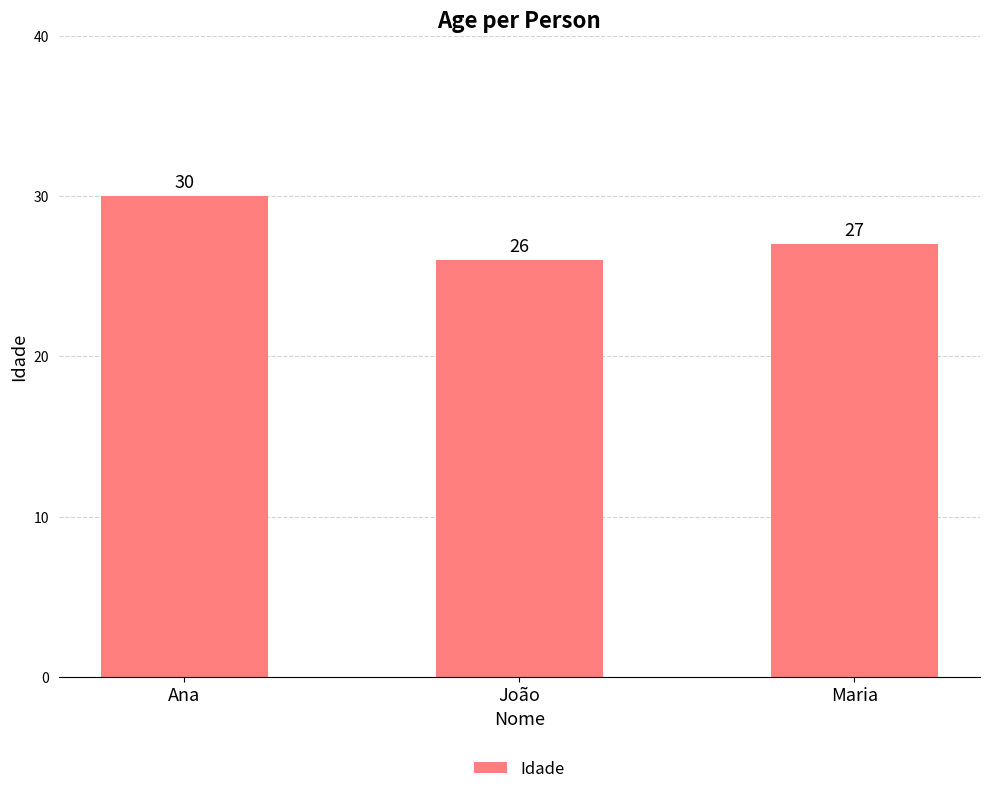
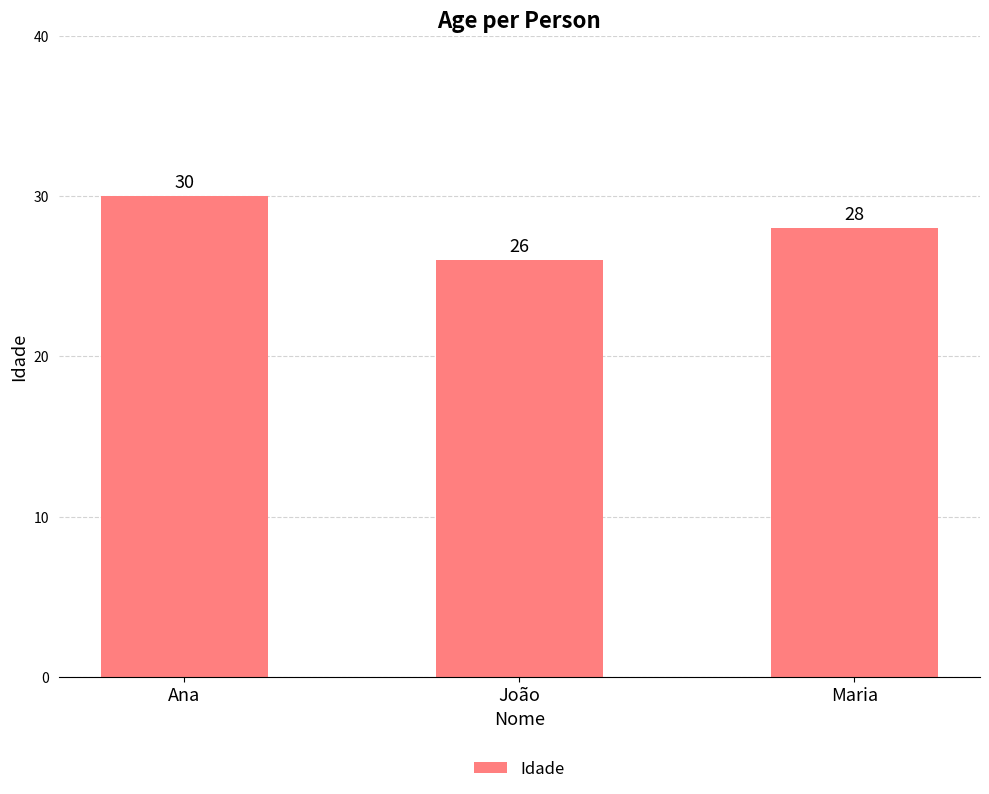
Maria: 27 -> 28
